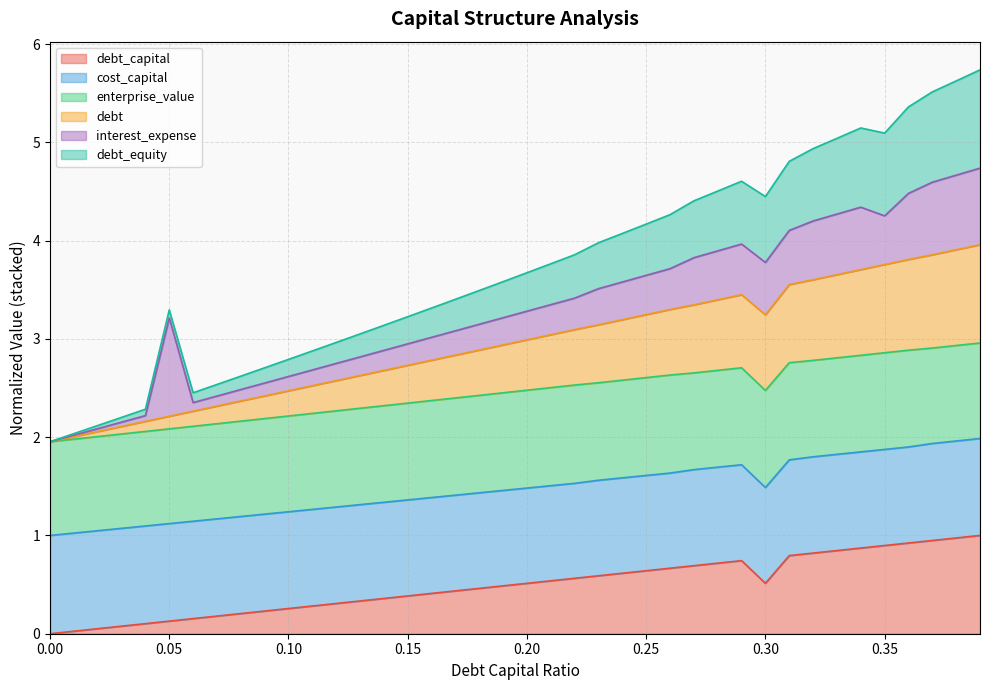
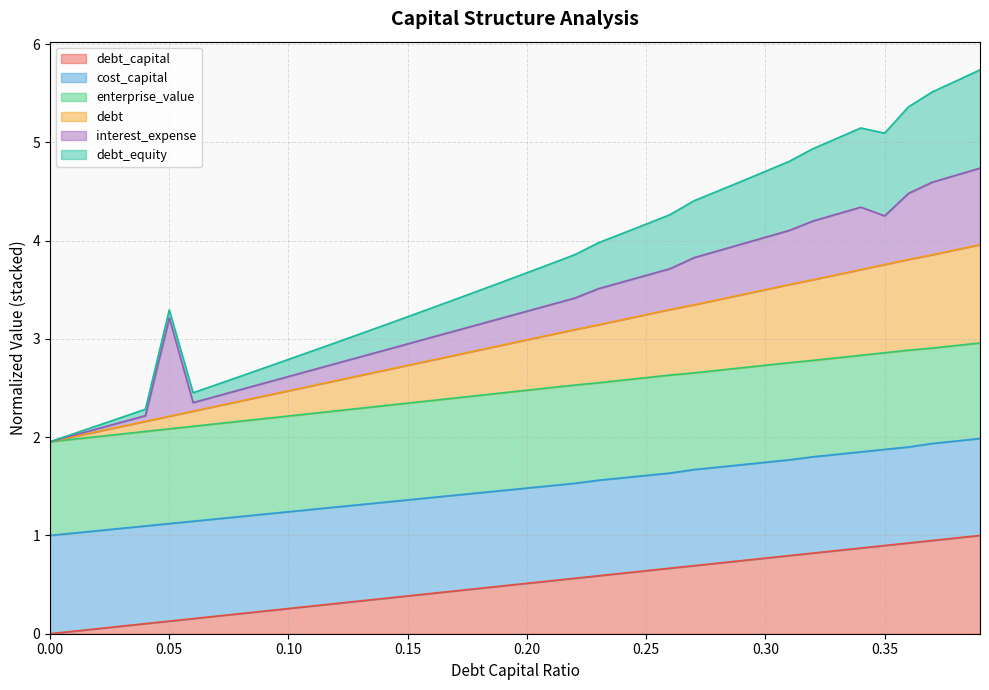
debt_capital, 0.30: 0.5 -> 0.8
